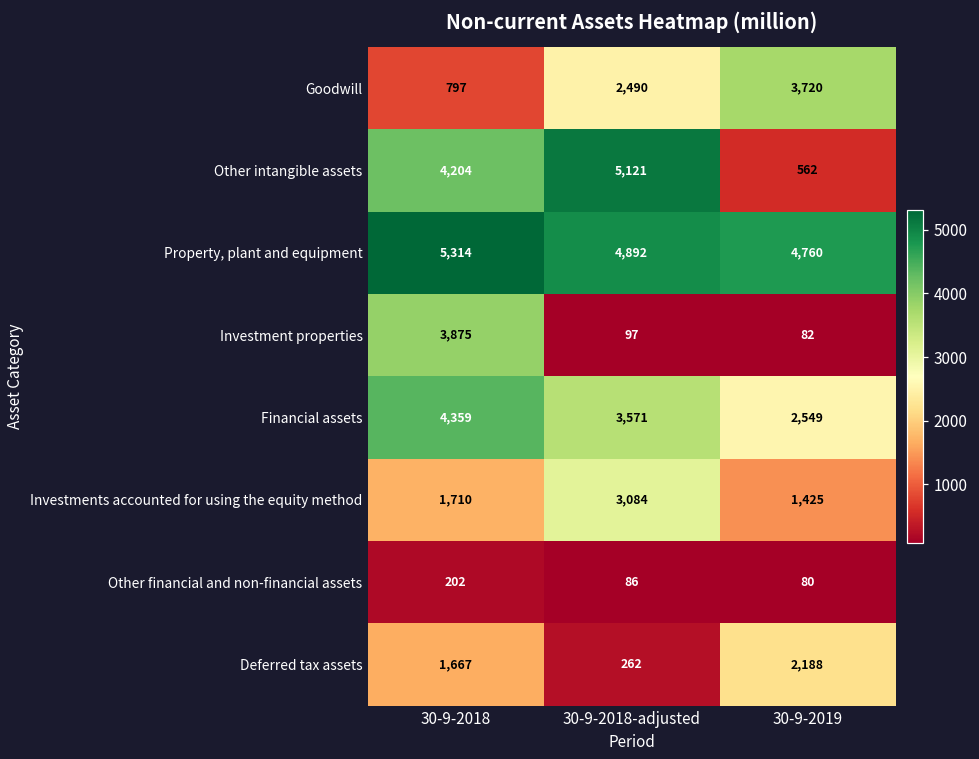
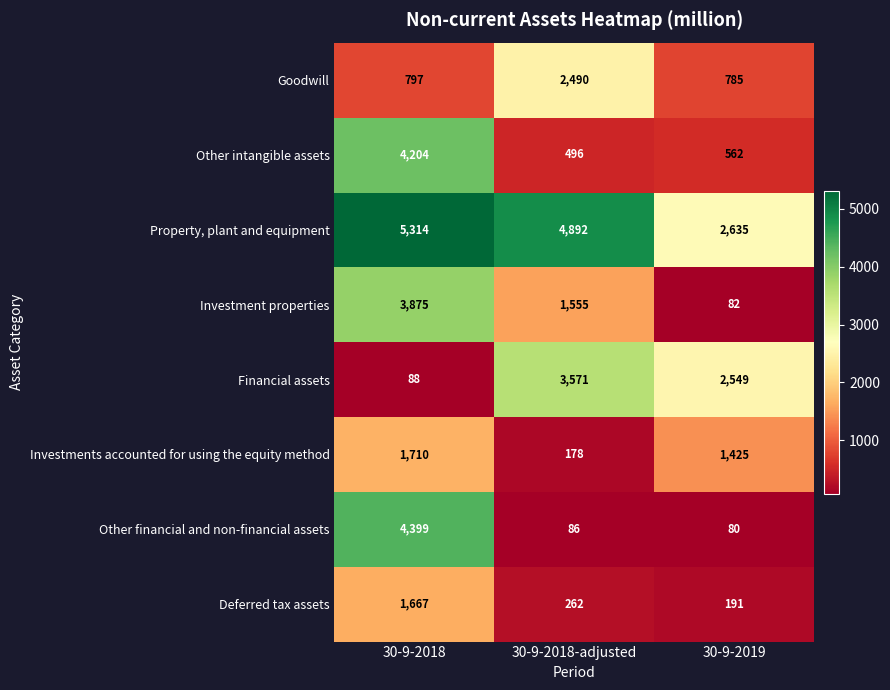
Goodwill, 30-9-2019: 3,720 -> 785
Other intangible assets, 30-9-2018-adjusted: 5,121 -> 496
Property, plant and equipment, 30-9-2019: 4,760 -> 2,635
Investment properties, 30-9-2018-adjusted: 97 -> 1,555
Financial assets, 30-9-2018: 4,359 -> 88
Investments accounted for using the equity method, 30-9-2018-adjusted: 3,084 -> 178
Other financial and non-financial assets, 30-9-2018: 202 -> 4,399
Deferred tax assets, 30-9-2019: 2,188 -> 191
